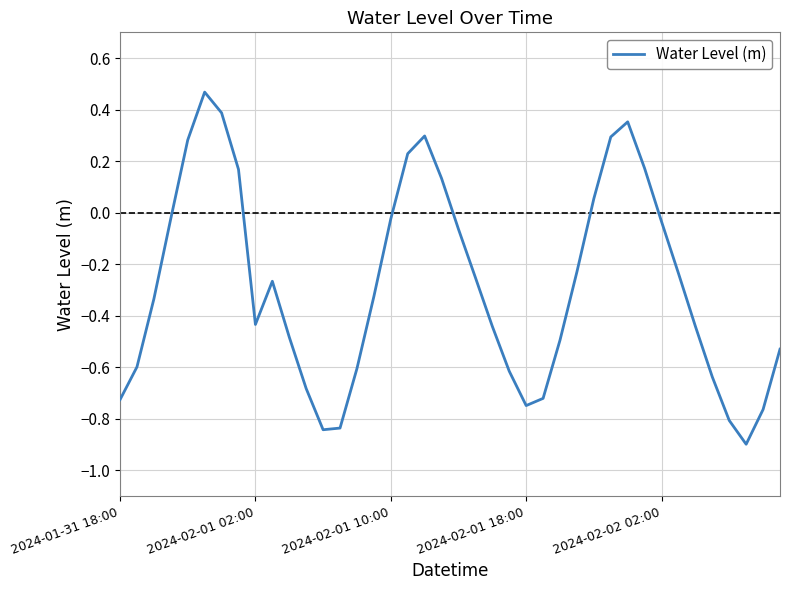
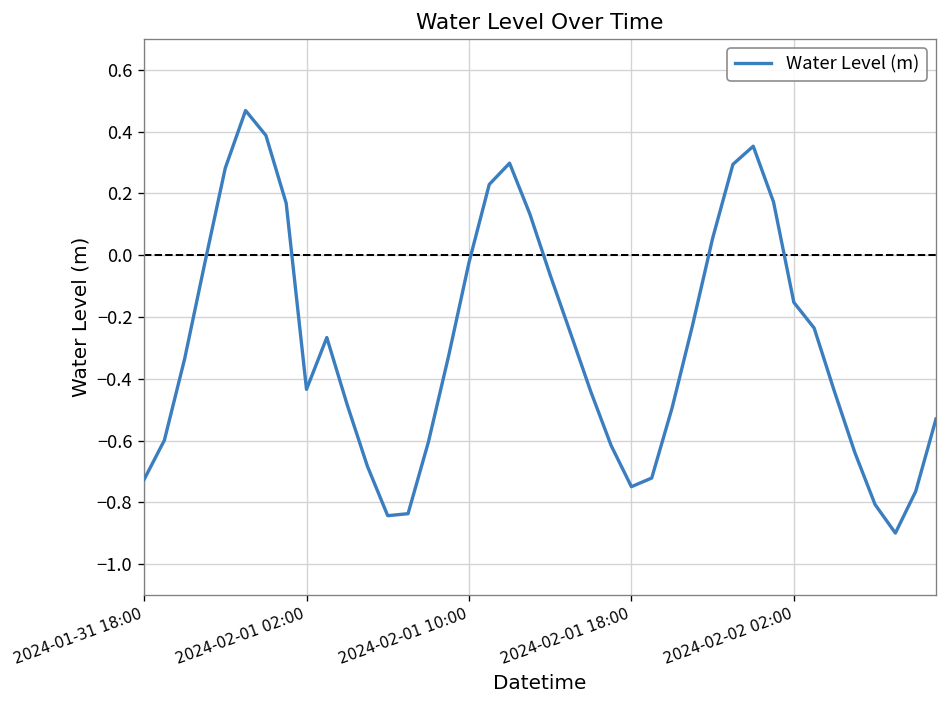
2024-02-02 02:00: -0.03 -> -0.15
